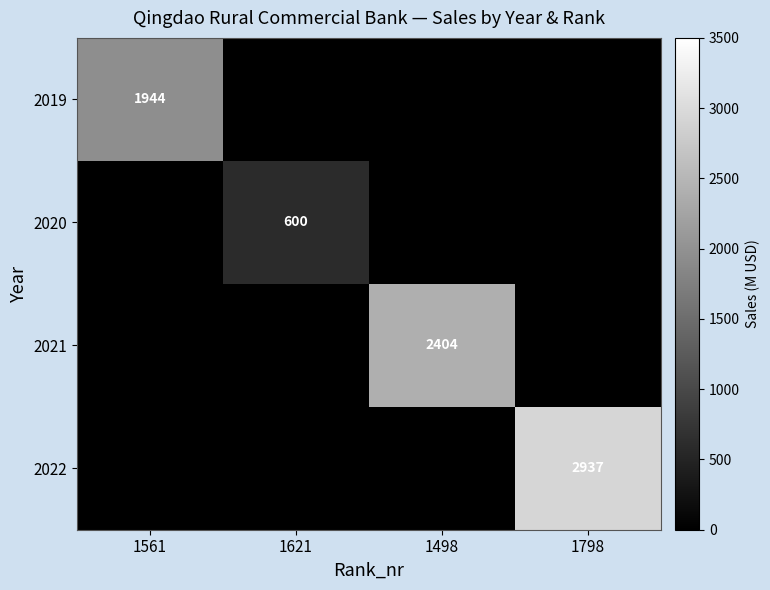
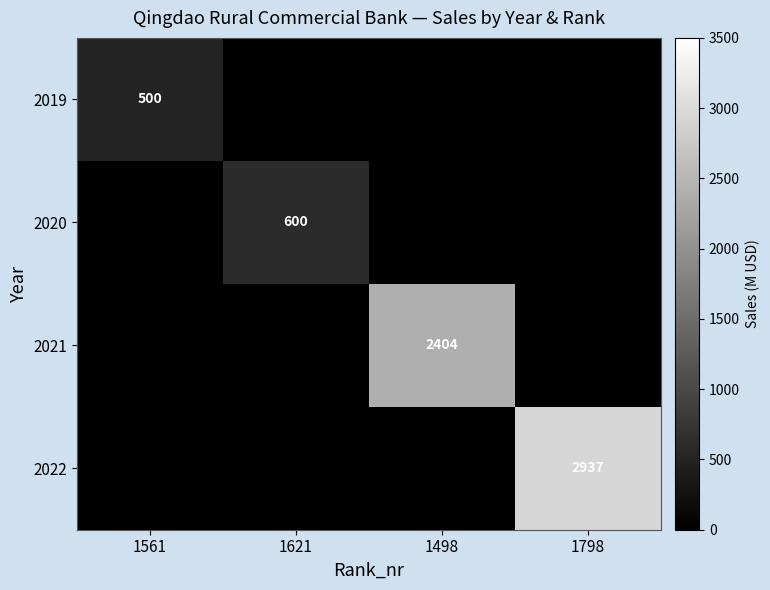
2019, 1561: 1944 -> 500
